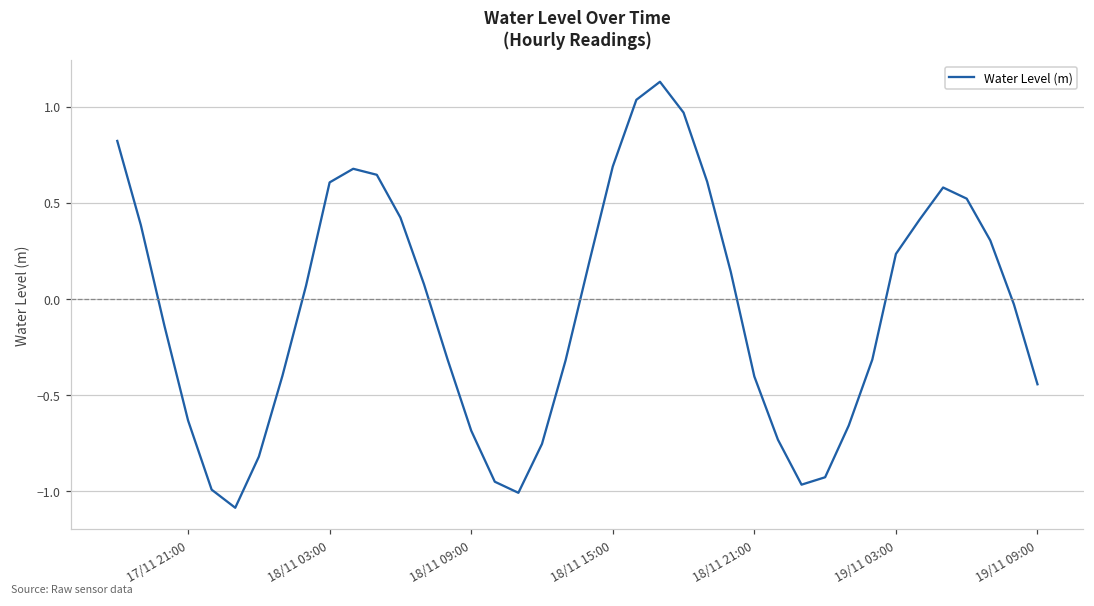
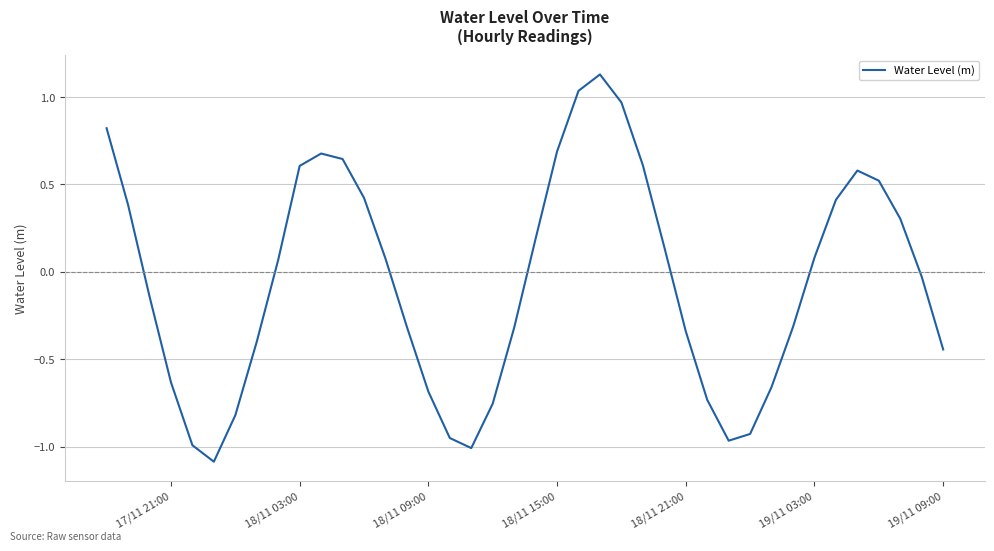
18/11 21:00: -0.40 -> -0.34
19/11 03:00: 0.23 -> 0.08
